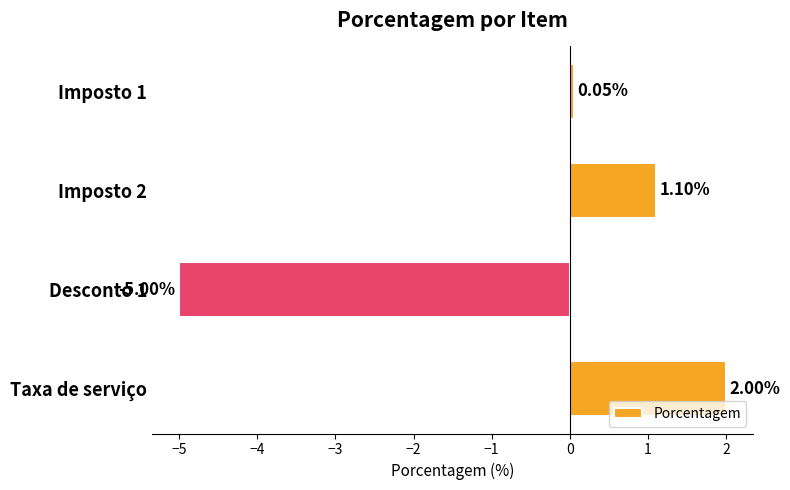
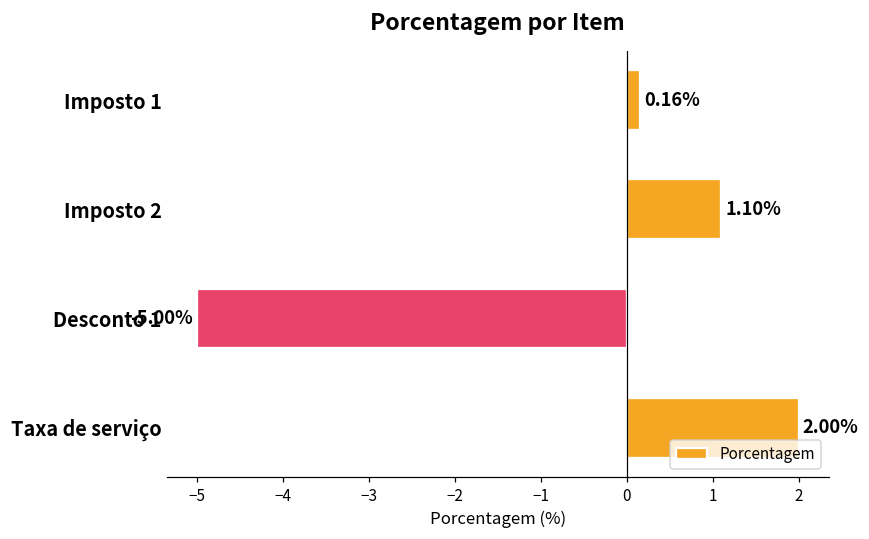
Imposto 1: 0.05% -> 0.16%
